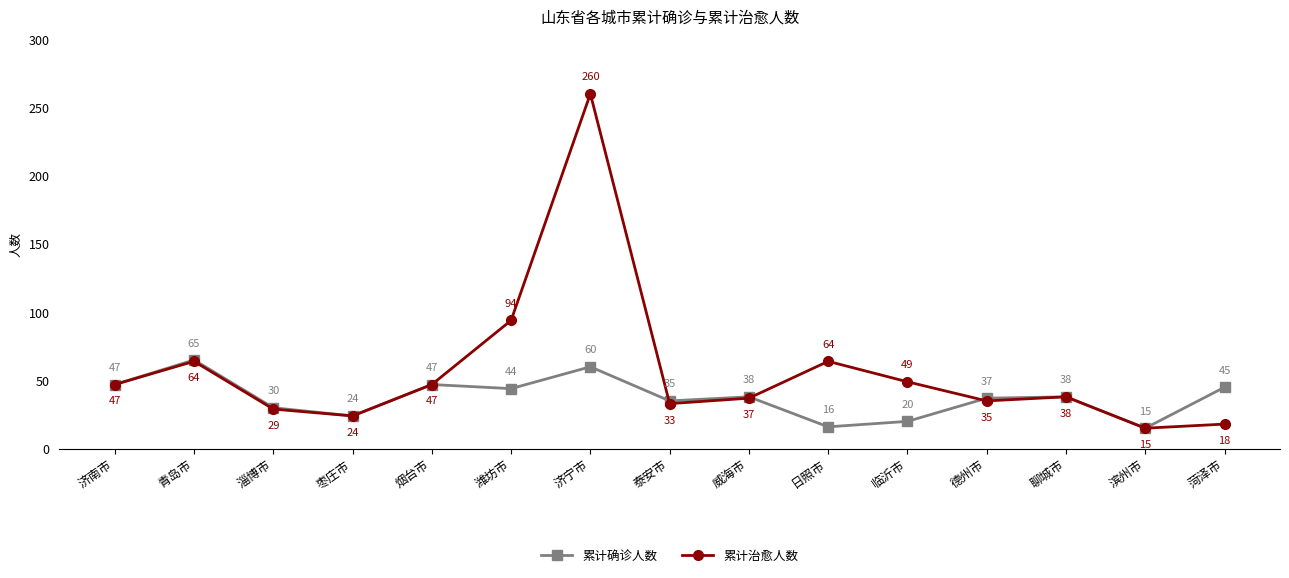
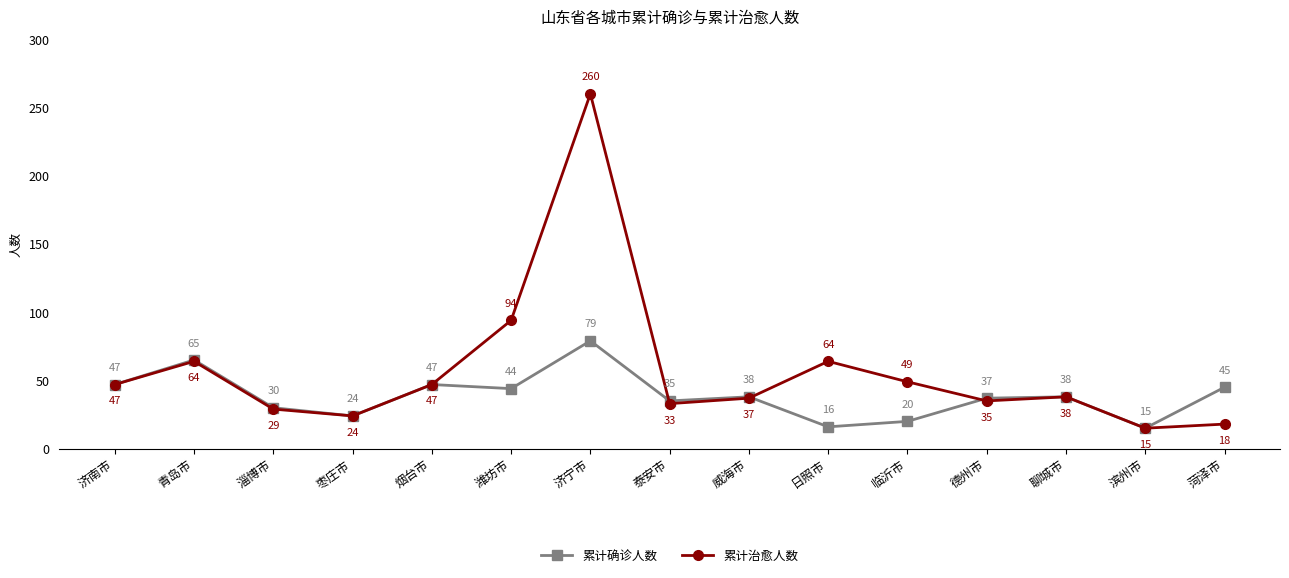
累计确诊人数, 济宁市: 60 -> 79
